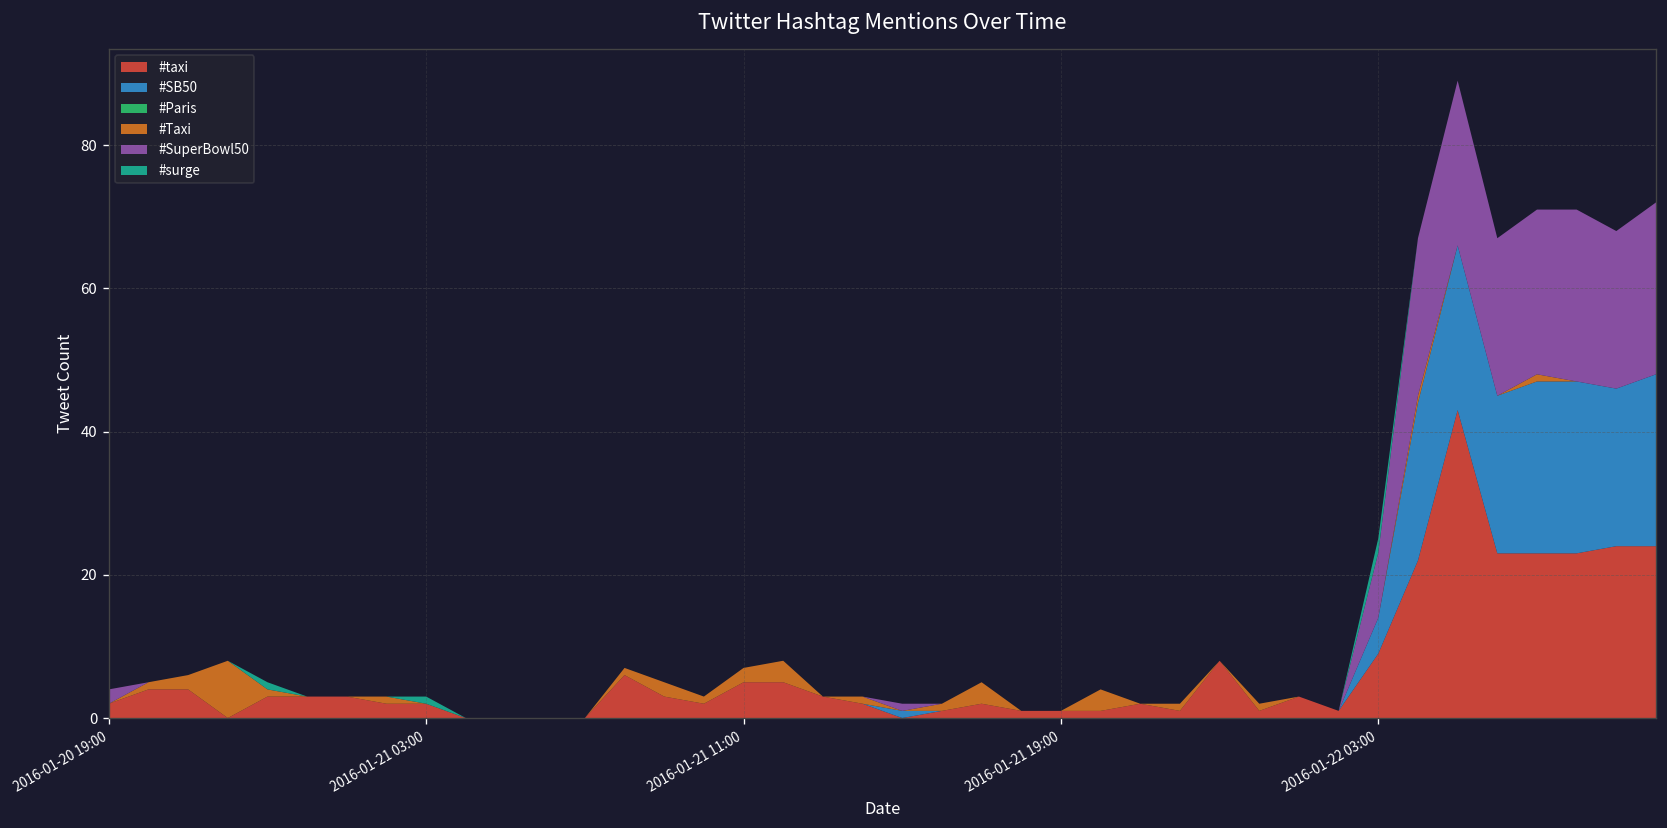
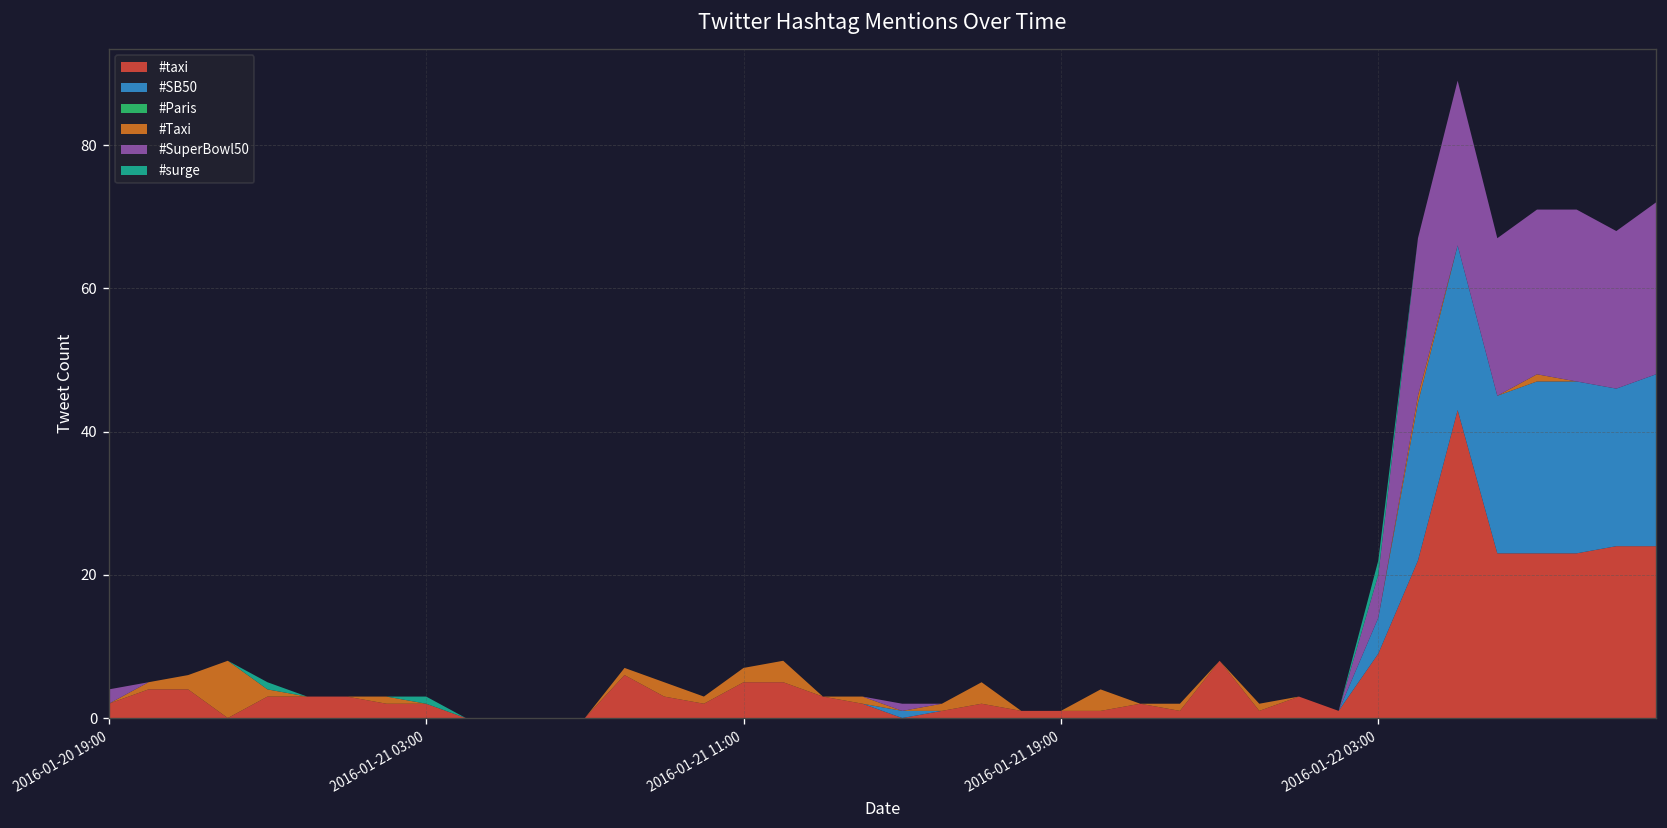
#SuperBowl50, 2016-01-22 03:00: 9 -> 6
